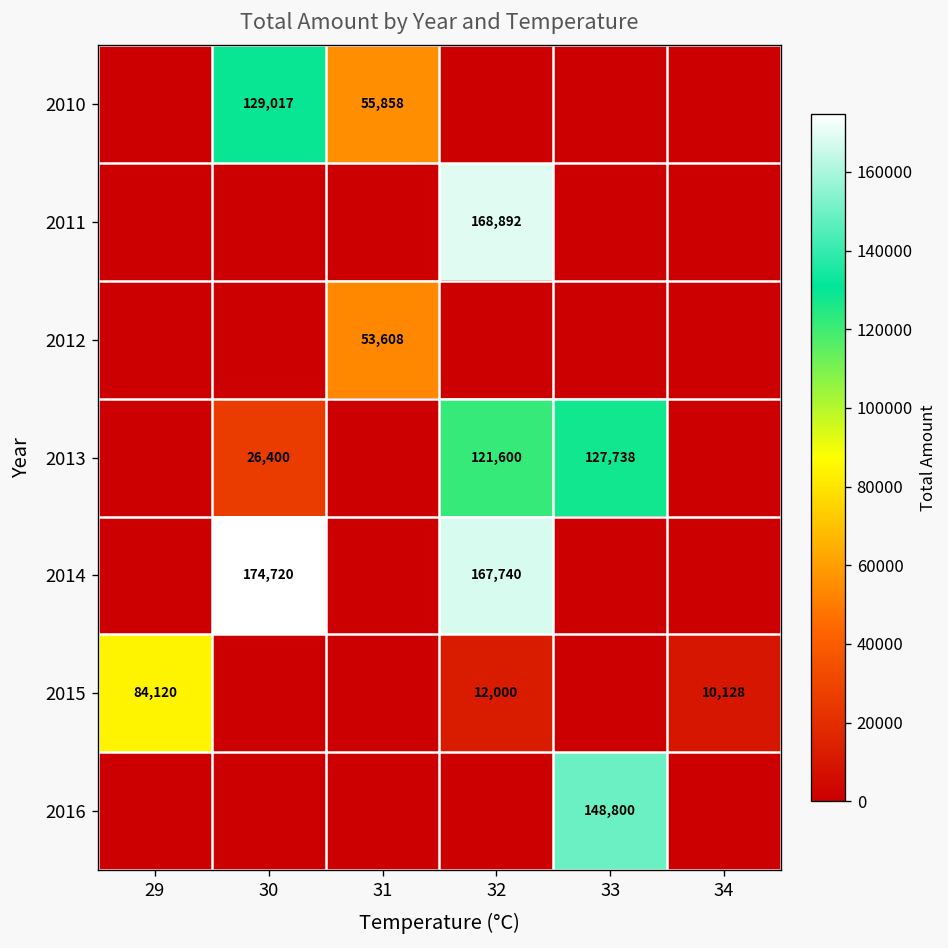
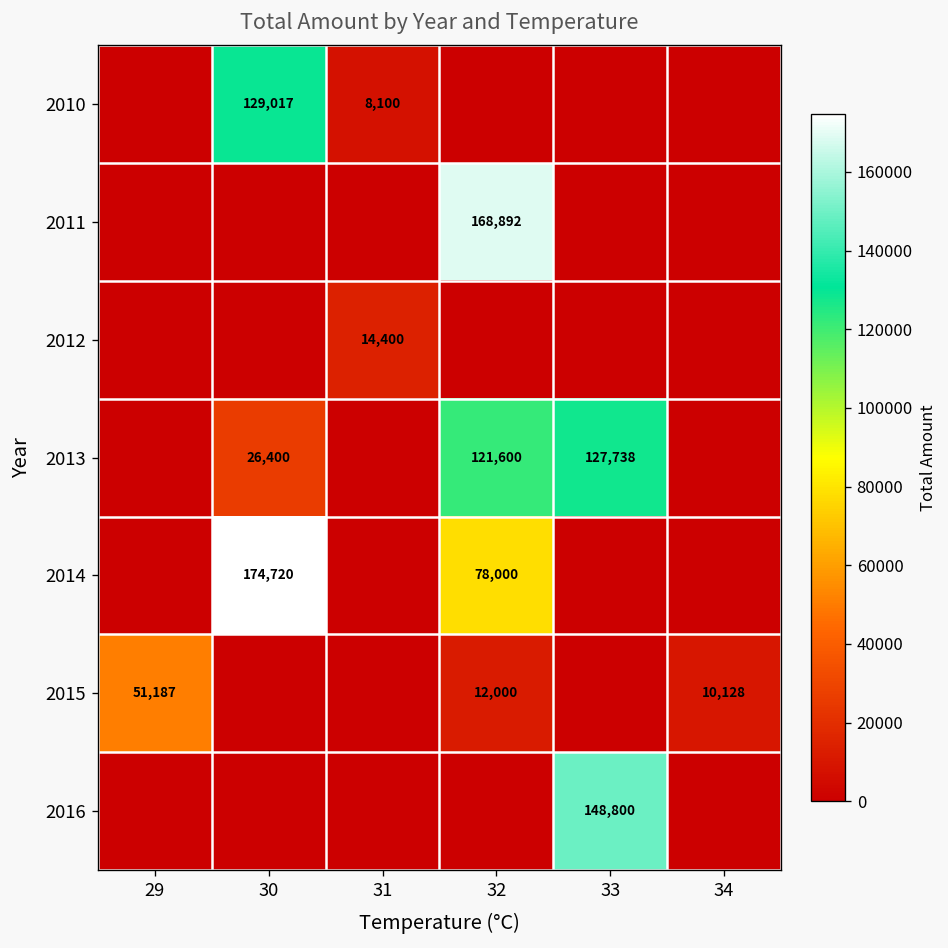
2010, 31: 55,858 -> 8,100
2012, 31: 53,608 -> 14,400
2014, 32: 167,740 -> 78,000
2015, 29: 84,120 -> 51,187
